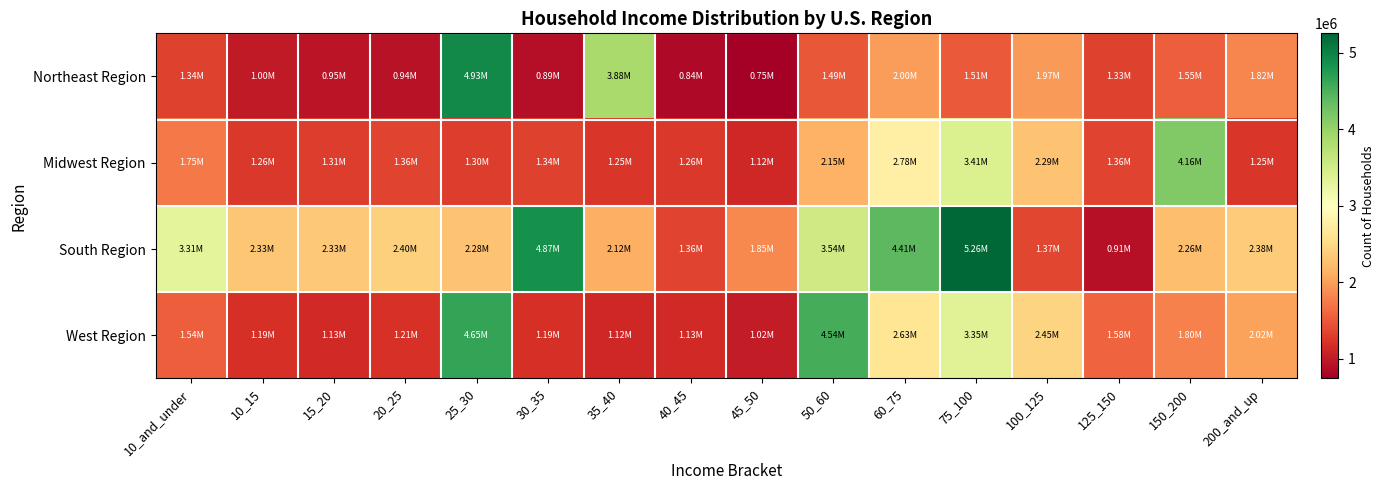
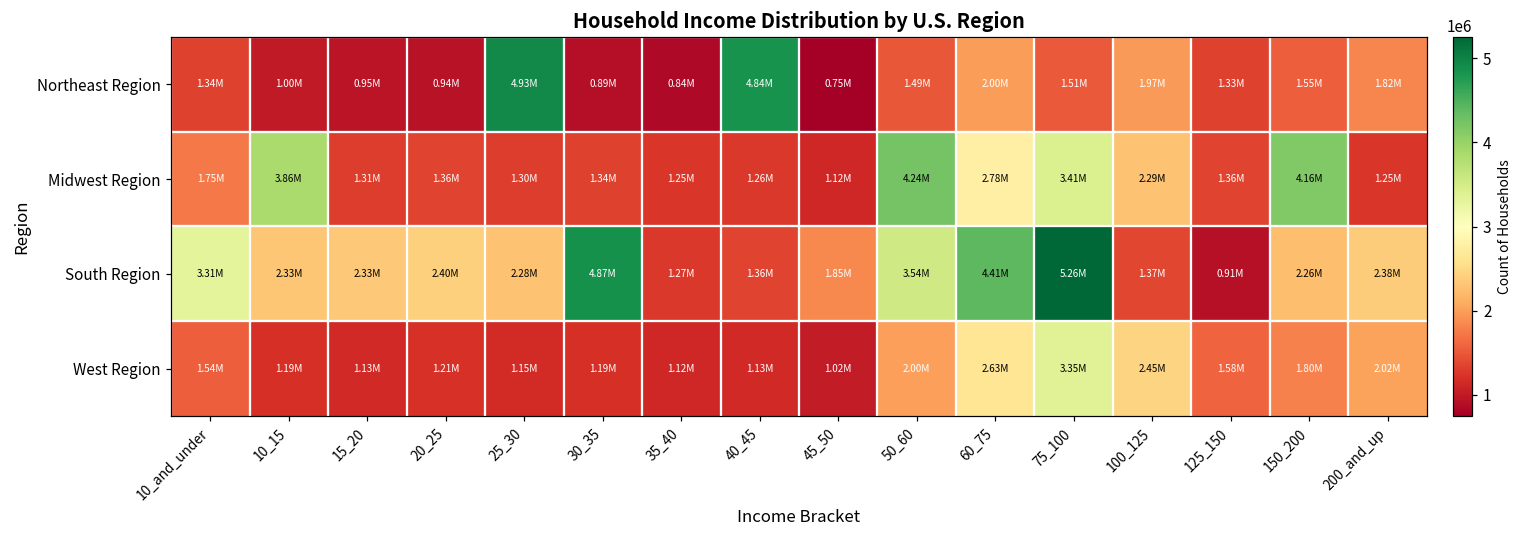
Northeast Region, 35_40: 3.88M -> 0.84M
Northeast Region, 40_45: 0.84M -> 4.84M
Midwest Region, 10_15: 1.26M -> 3.86M
Midwest Region, 50_60: 2.15M -> 4.24M
South Region, 35_40: 2.12M -> 1.27M
West Region, 25_30: 4.65M -> 1.15M
West Region, 50_60: 4.54M -> 2.00M
